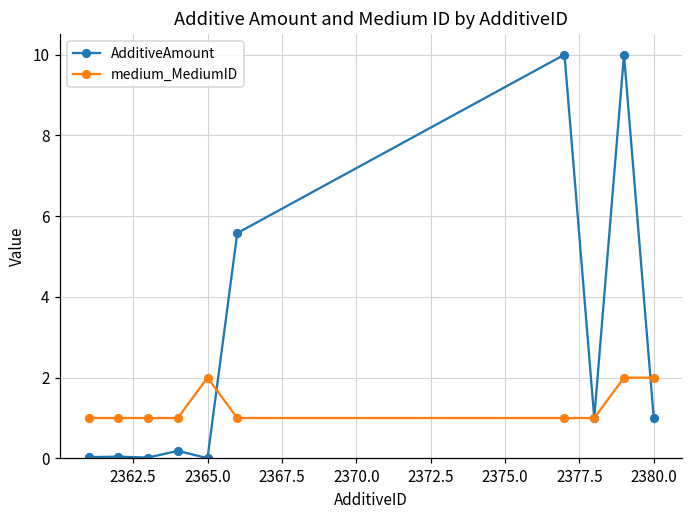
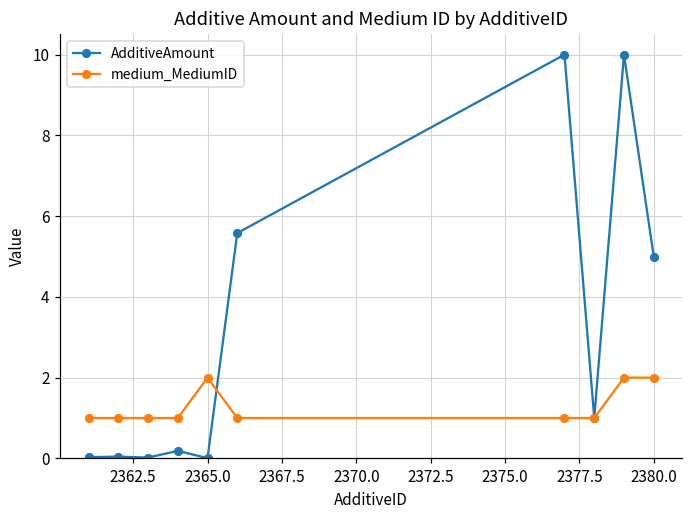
AdditiveAmount, 2380.0: 1 -> 5
